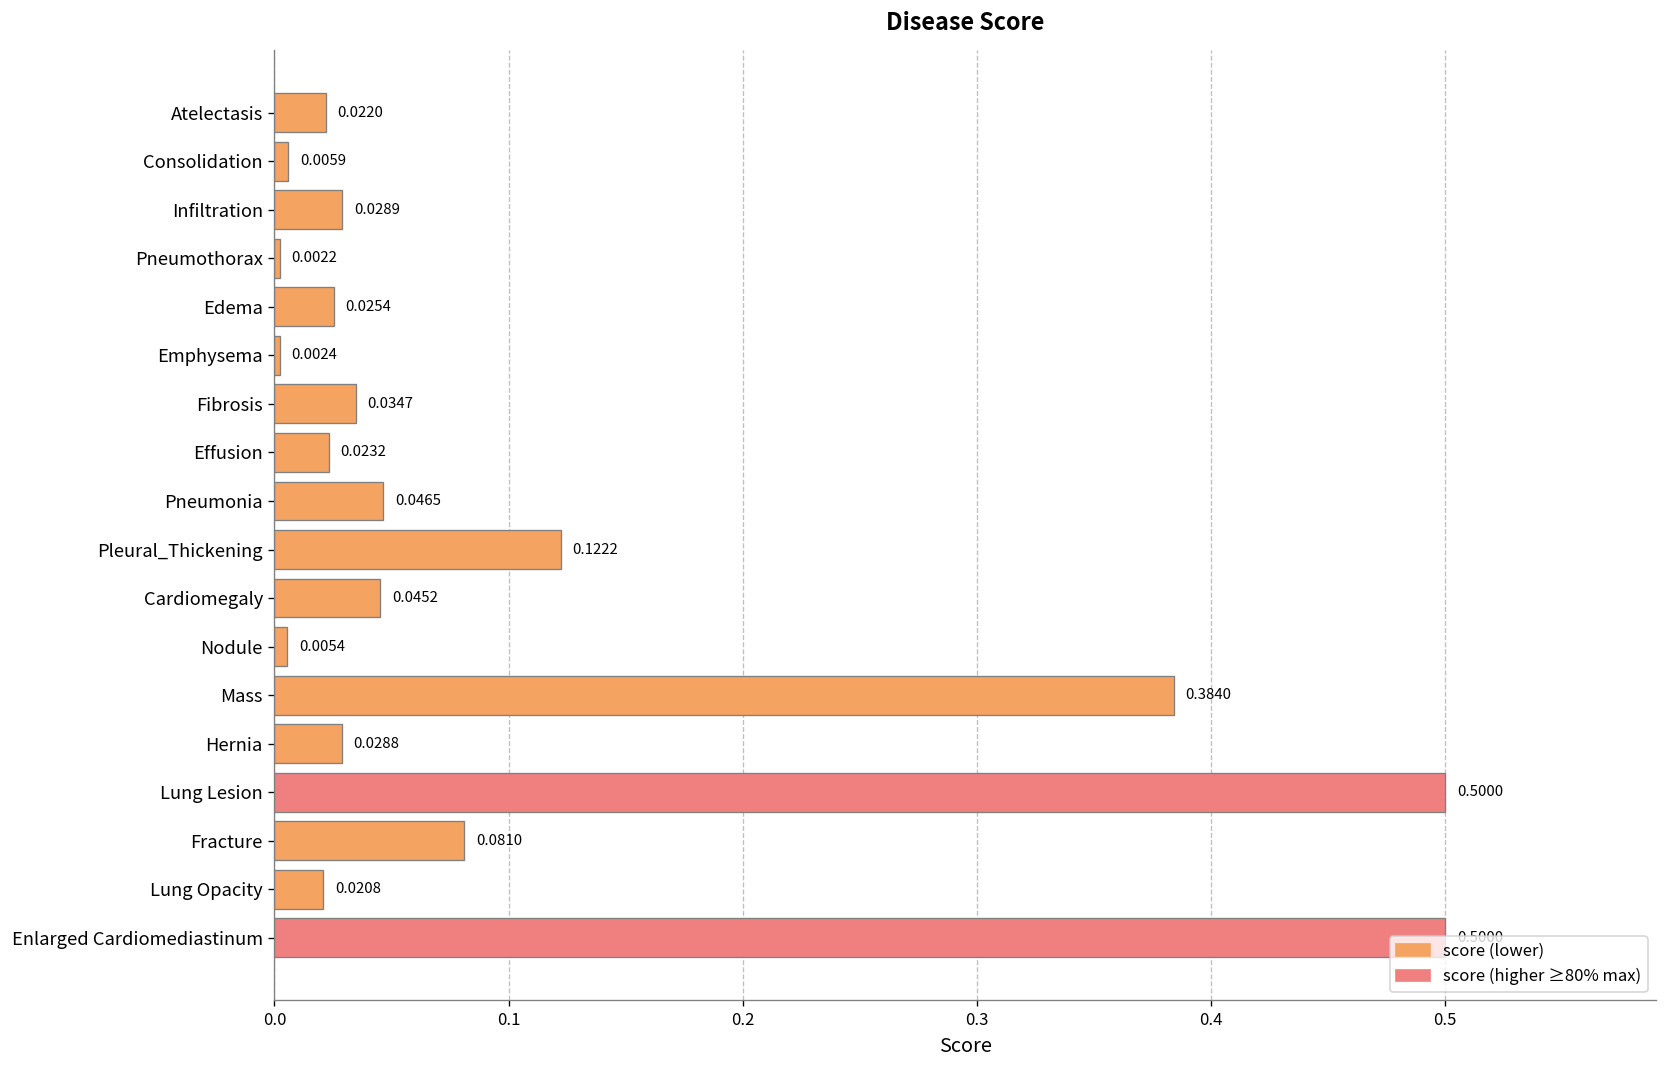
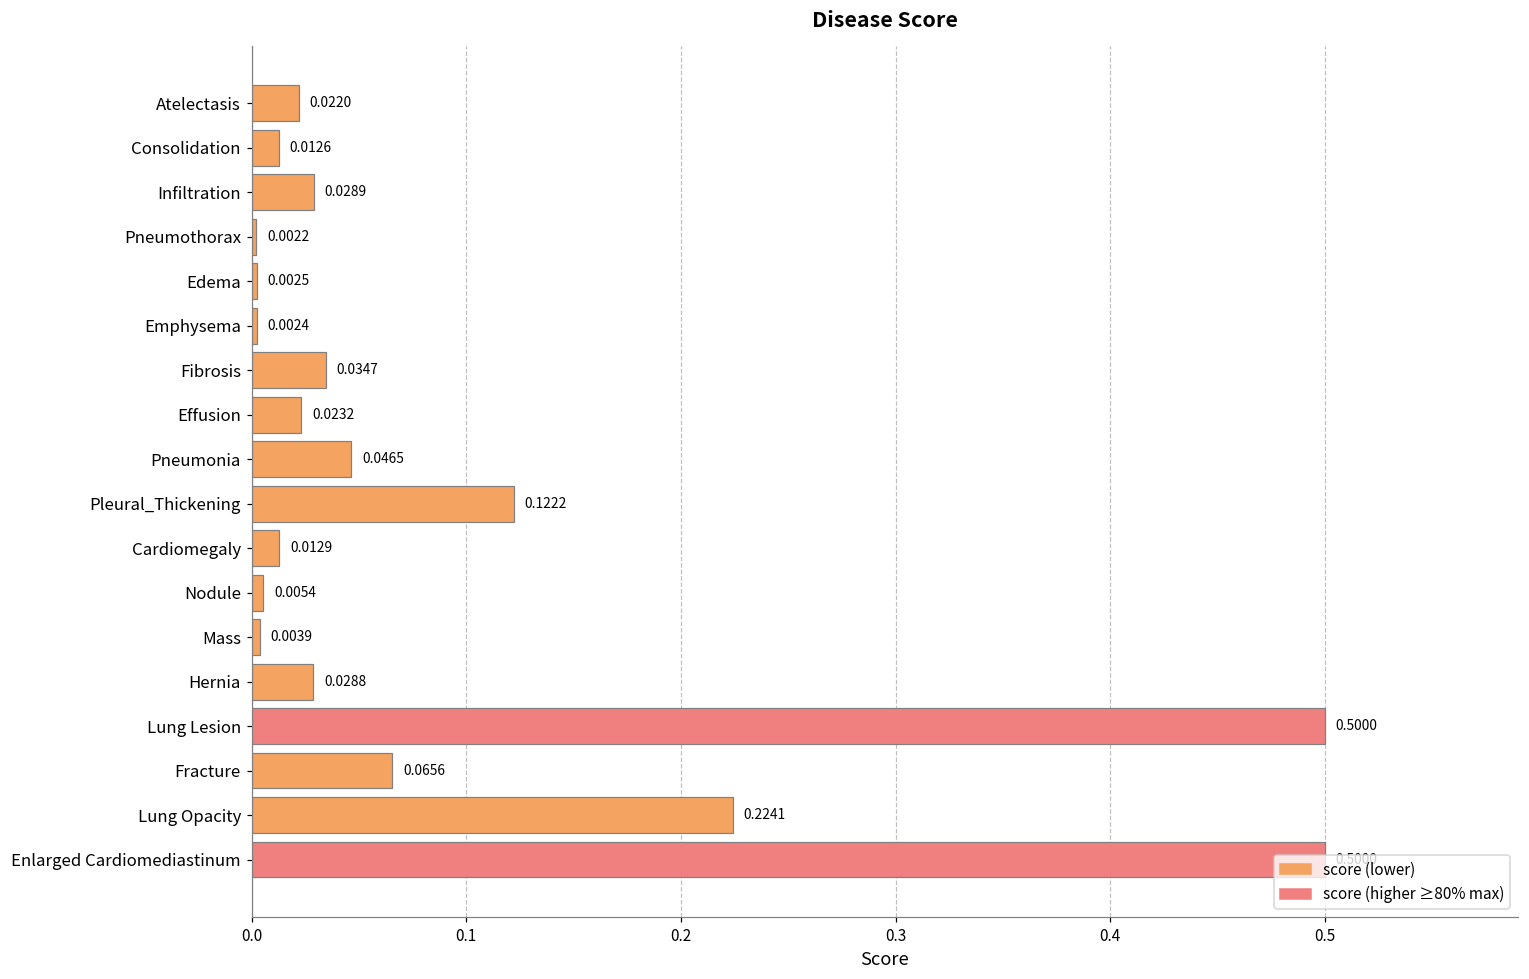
Consolidation: 0.0059 -> 0.0126
Edema: 0.0254 -> 0.0025
Cardiomegaly: 0.0452 -> 0.0129
Mass: 0.3840 -> 0.0039
Fracture: 0.0810 -> 0.0656
Lung Opacity: 0.0208 -> 0.2241
